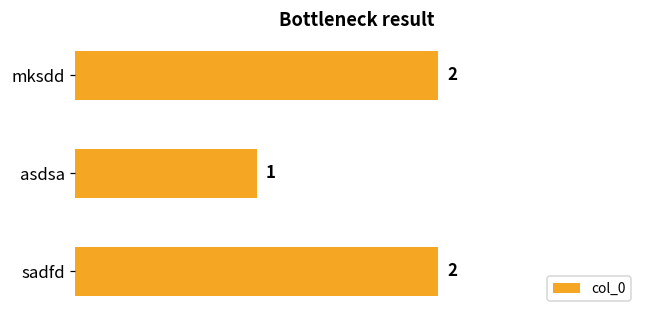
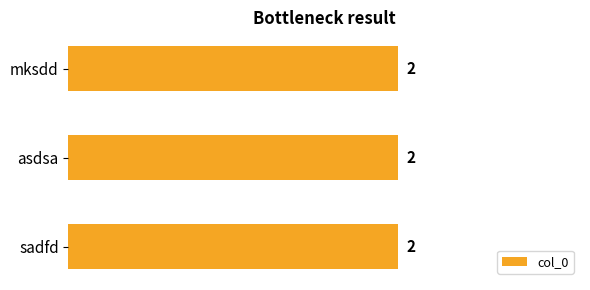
asdsa: 1 -> 2
